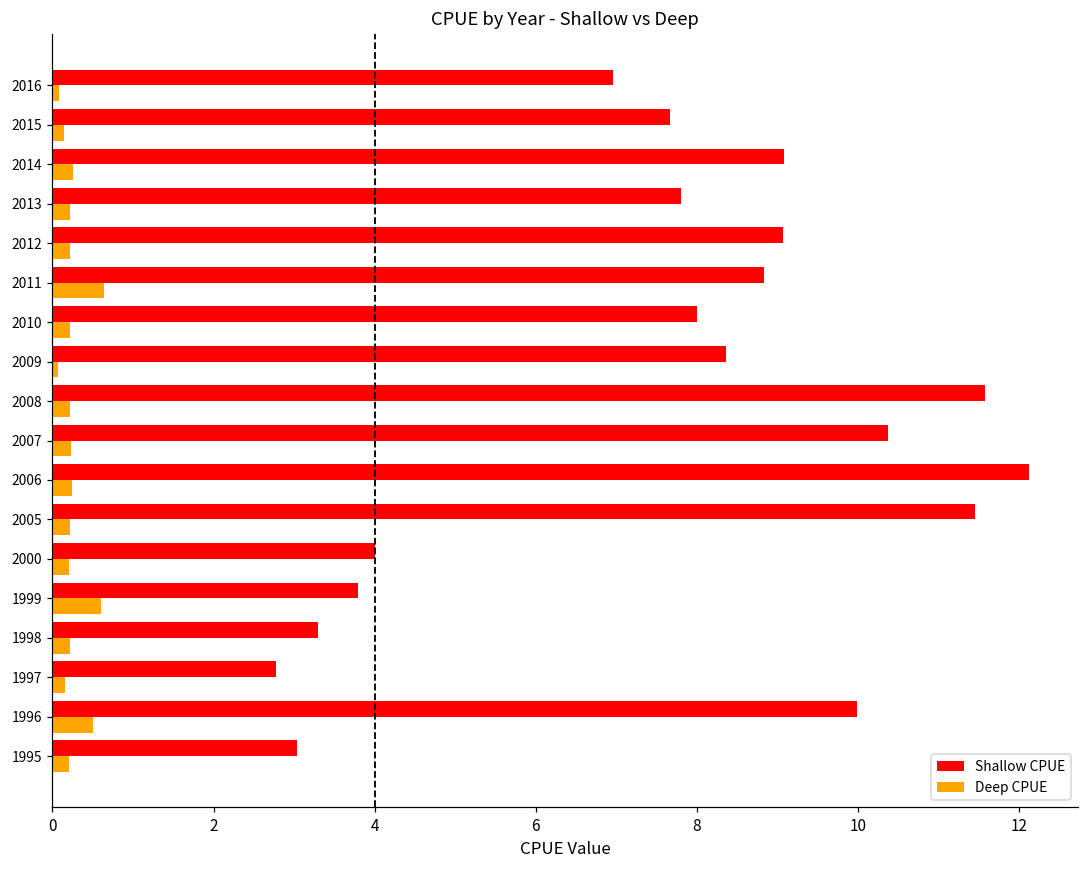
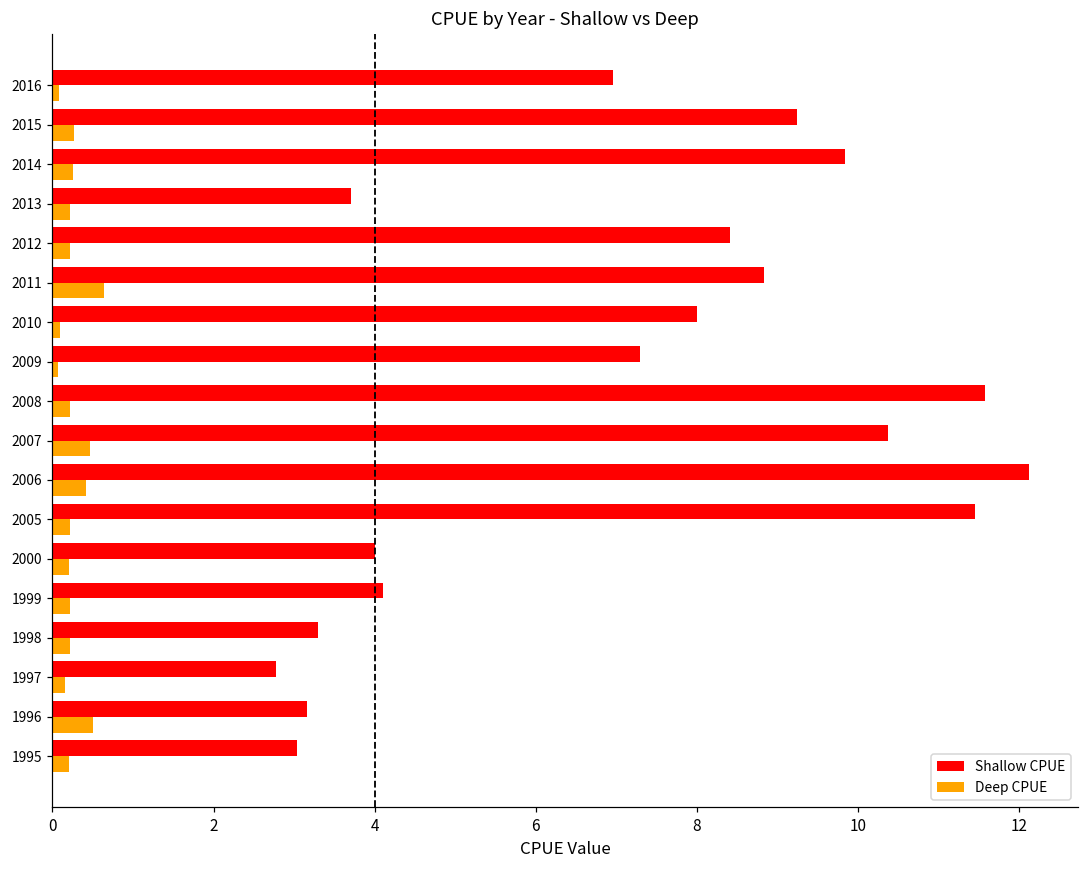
Shallow CPUE, 2015: 7.7 -> 9.3
Deep CPUE, 2015: 0.1 -> 0.3
Shallow CPUE, 2014: 9.1 -> 9.8
Shallow CPUE, 2013: 7.8 -> 3.7
Shallow CPUE, 2012: 9.1 -> 8.4
Deep CPUE, 2010: 0.2 -> 0.1
Shallow CPUE, 2009: 8.4 -> 7.3
Deep CPUE, 2007: 0.2 -> 0.5
Deep CPUE, 2006: 0.2 -> 0.4
Shallow CPUE, 1999: 3.8 -> 4.1
Deep CPUE, 1999: 0.6 -> 0.2
Shallow CPUE, 1996: 10.0 -> 3.2
